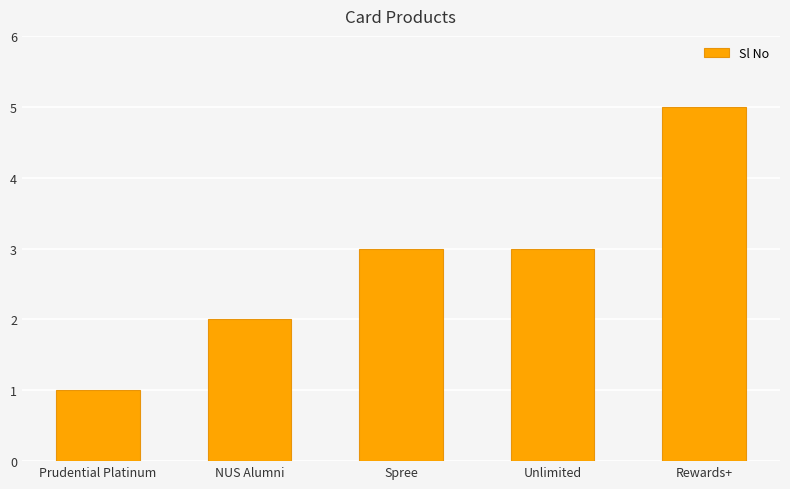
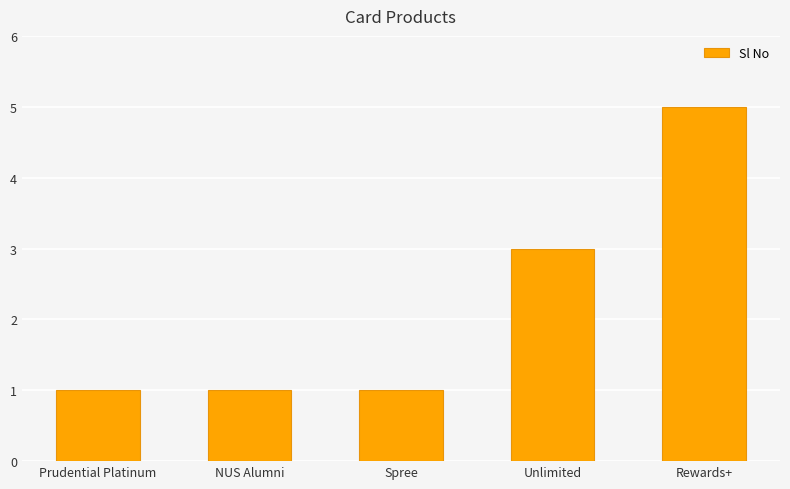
NUS Alumni: 2 -> 1
Spree: 3 -> 1
